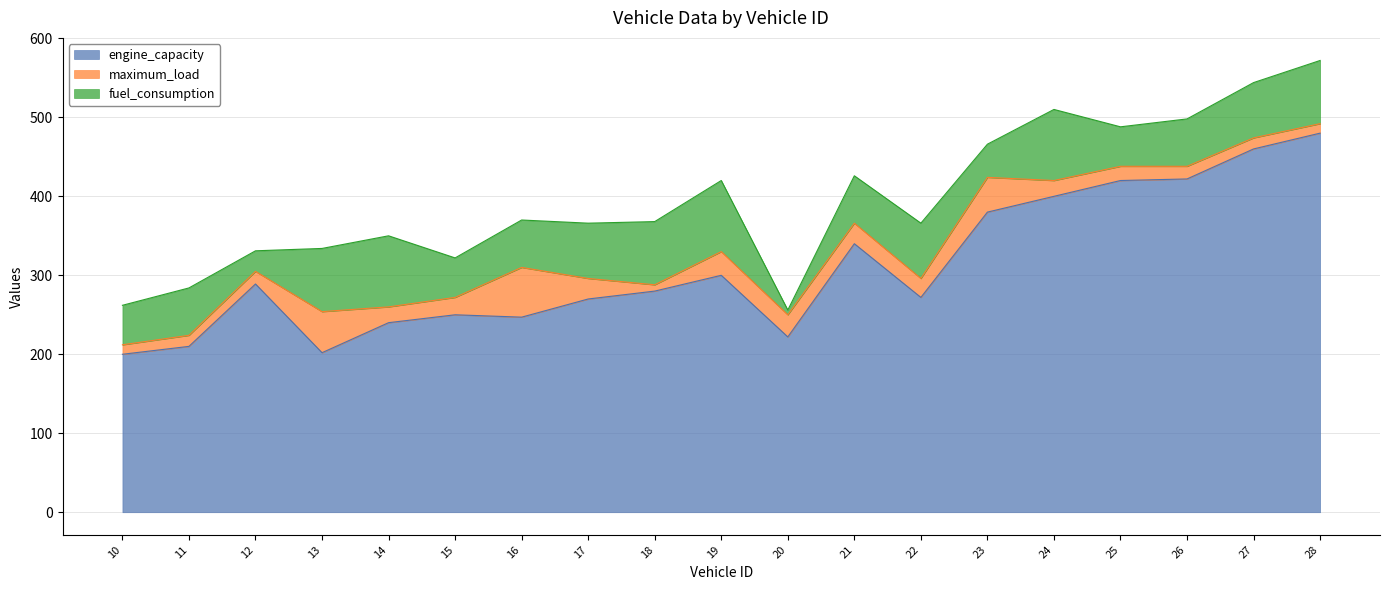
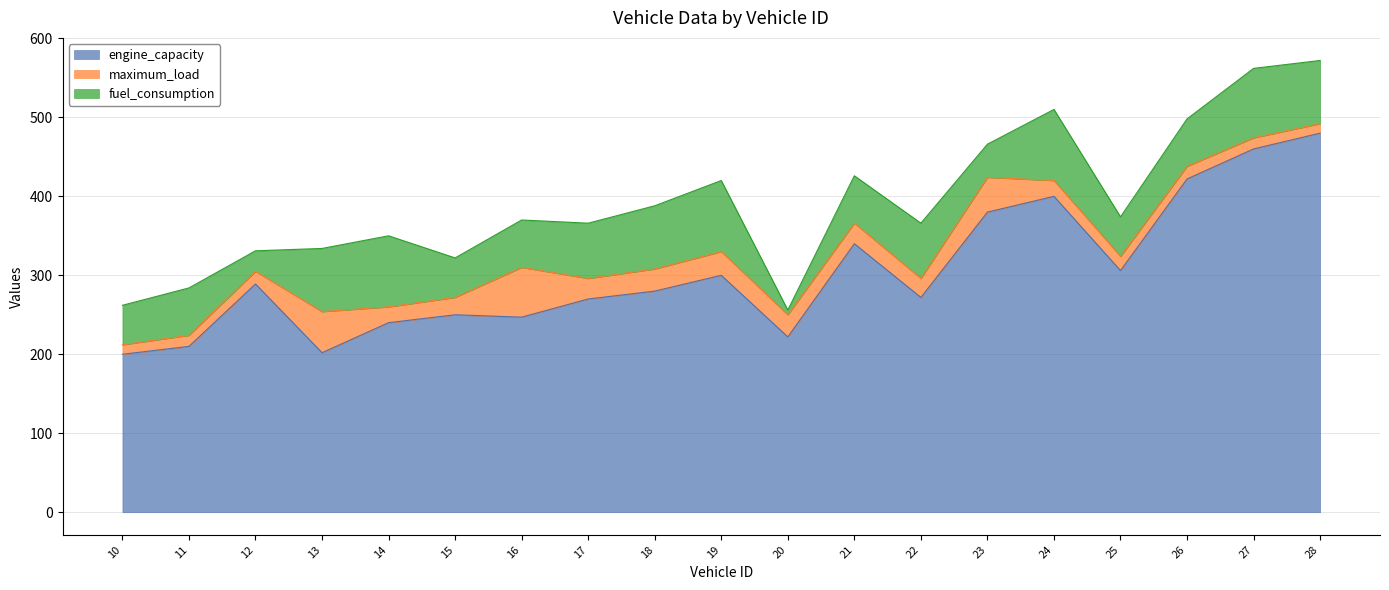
maximum_load, 18: 10 -> 30
engine_capacity, 25: 420 -> 310
fuel_consumption, 27: 70 -> 90
